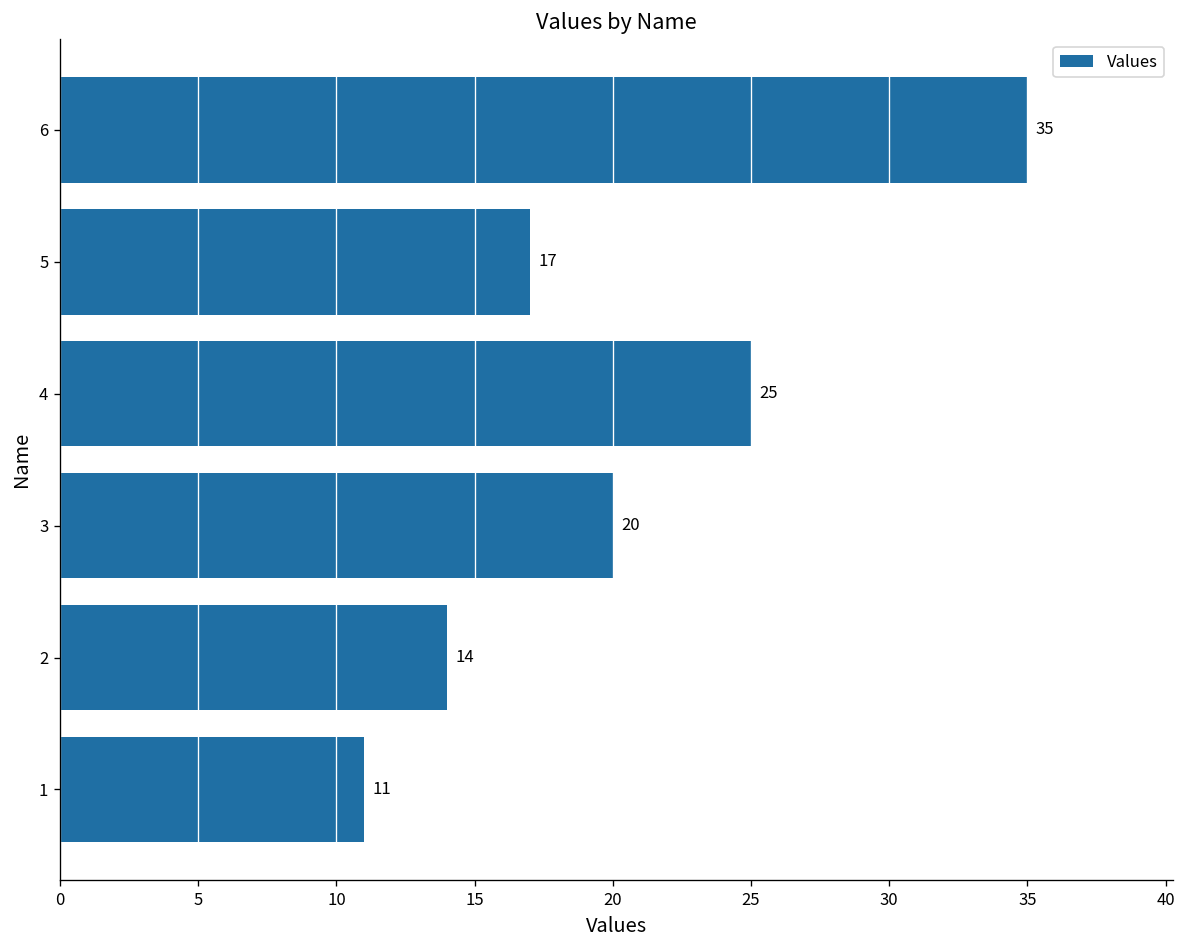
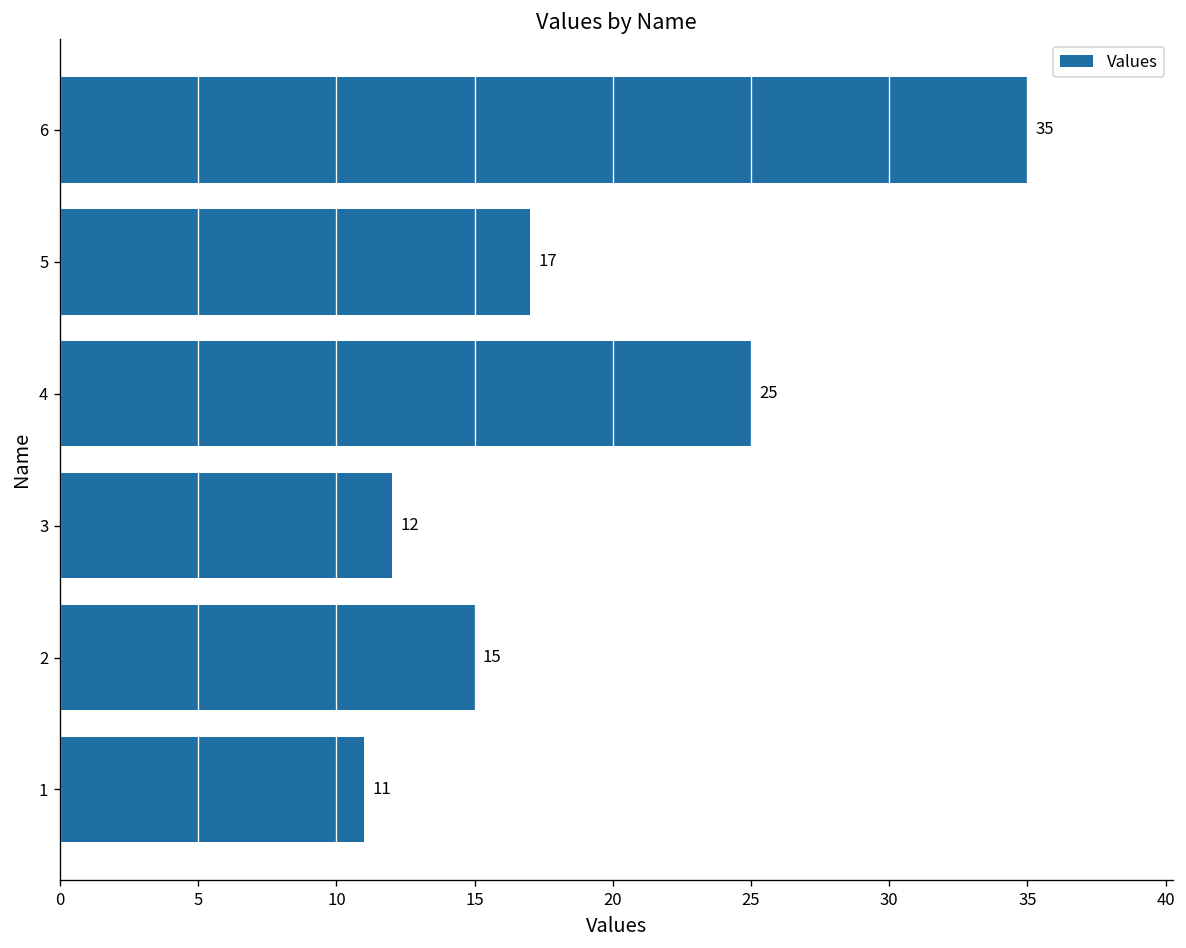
3: 20 -> 12
2: 14 -> 15
